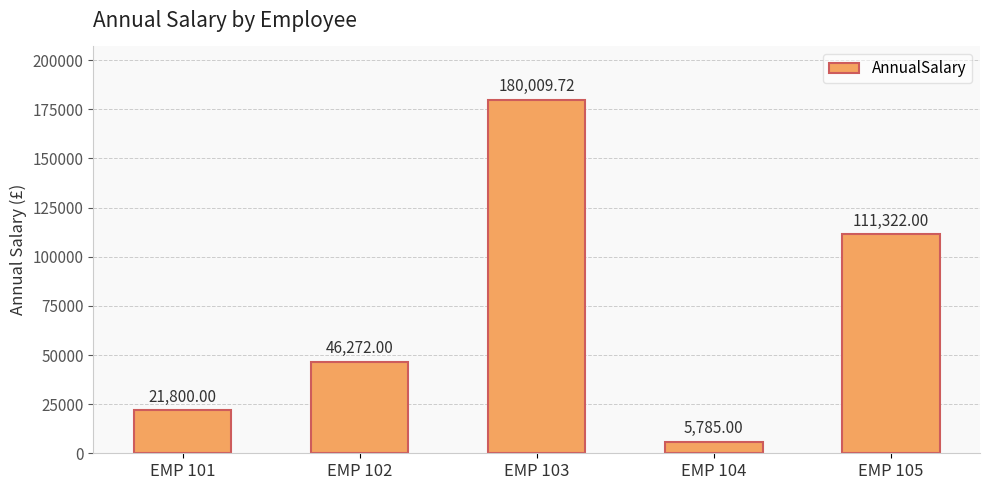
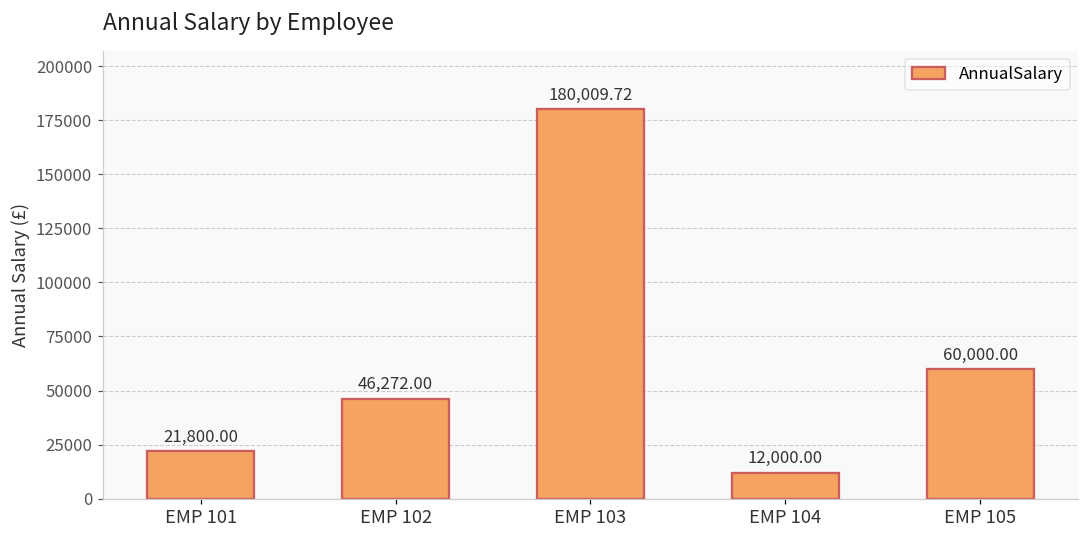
EMP 104: 5,785.00 -> 12,000.00
EMP 105: 111,322.00 -> 60,000.00
